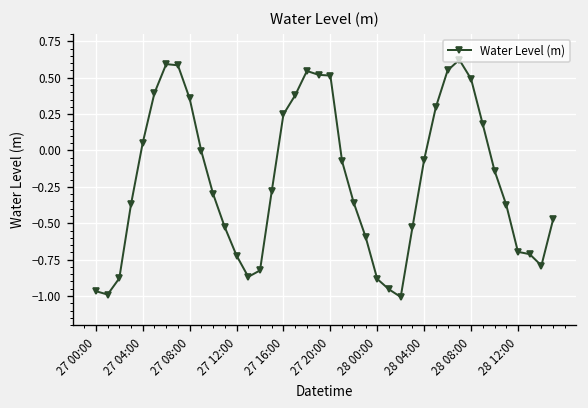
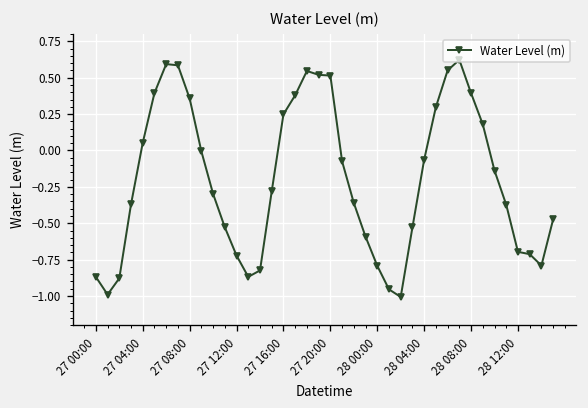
27 00:00: -0.97 -> -0.87
28 00:00: -0.88 -> -0.79
28 08:00: 0.49 -> 0.39
